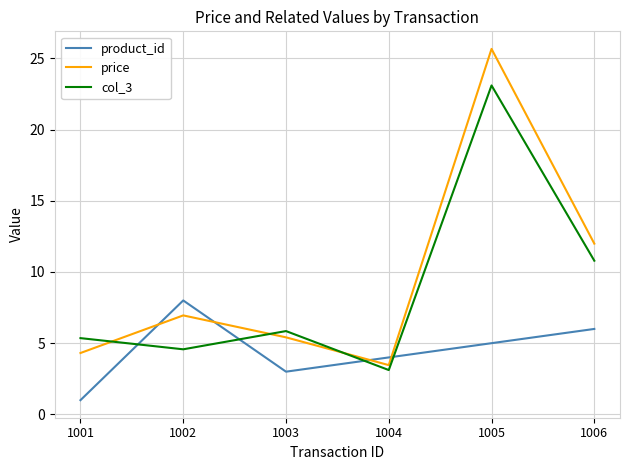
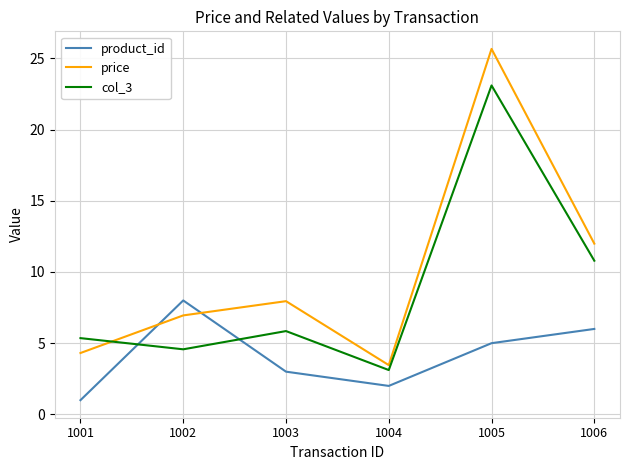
price, 1003: 5.4 -> 8.0
product_id, 1004: 4 -> 2
